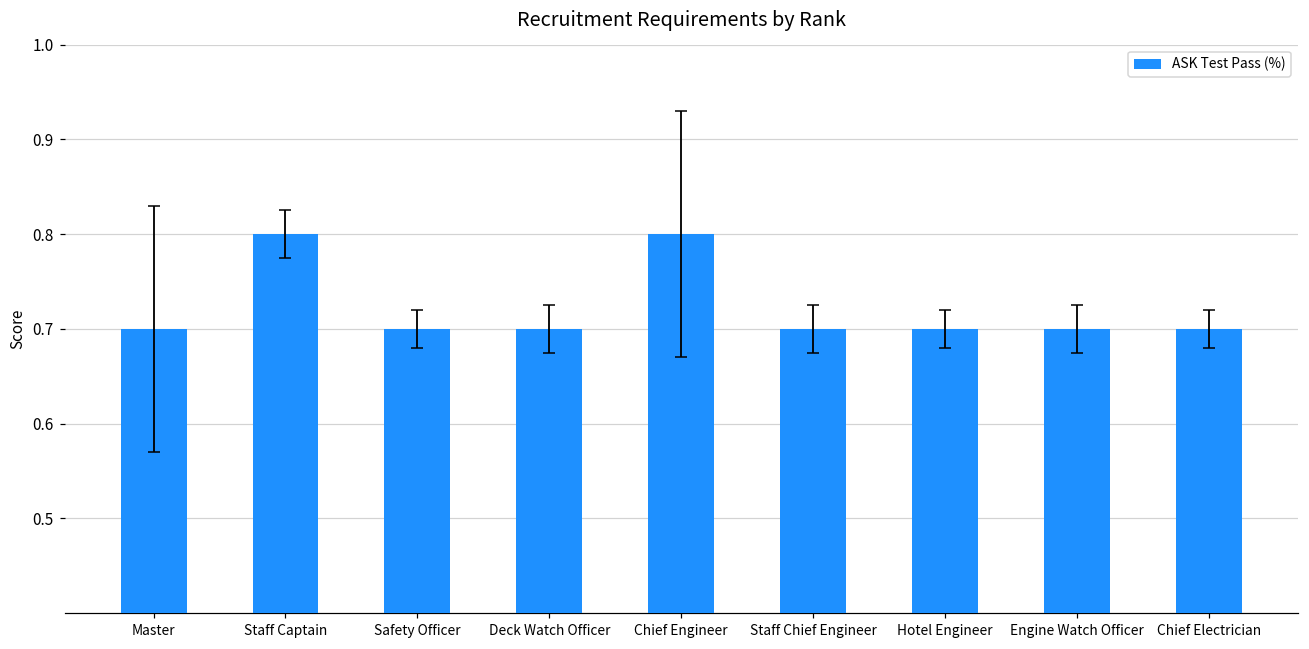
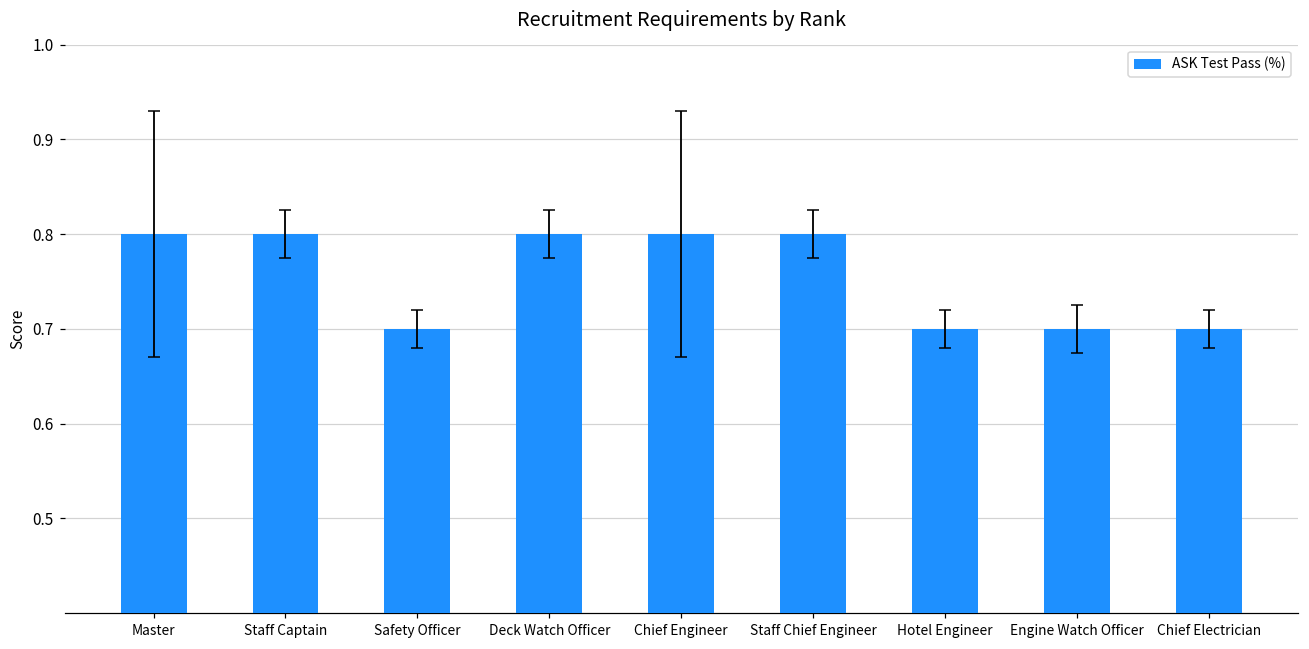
ASK Test Pass (%), Master: 0.7 -> 0.8
ASK Test Pass (%), Deck Watch Officer: 0.7 -> 0.8
ASK Test Pass (%), Staff Chief Engineer: 0.7 -> 0.8
